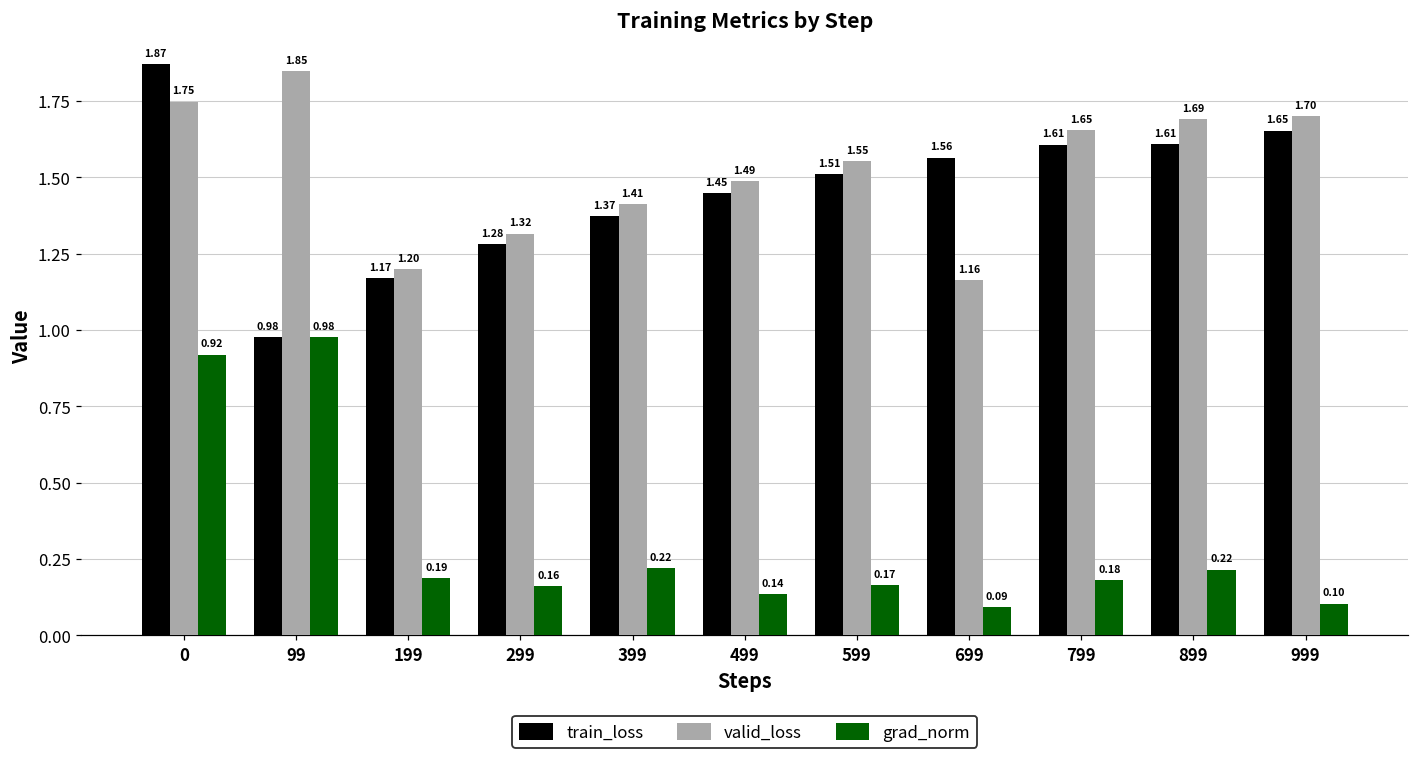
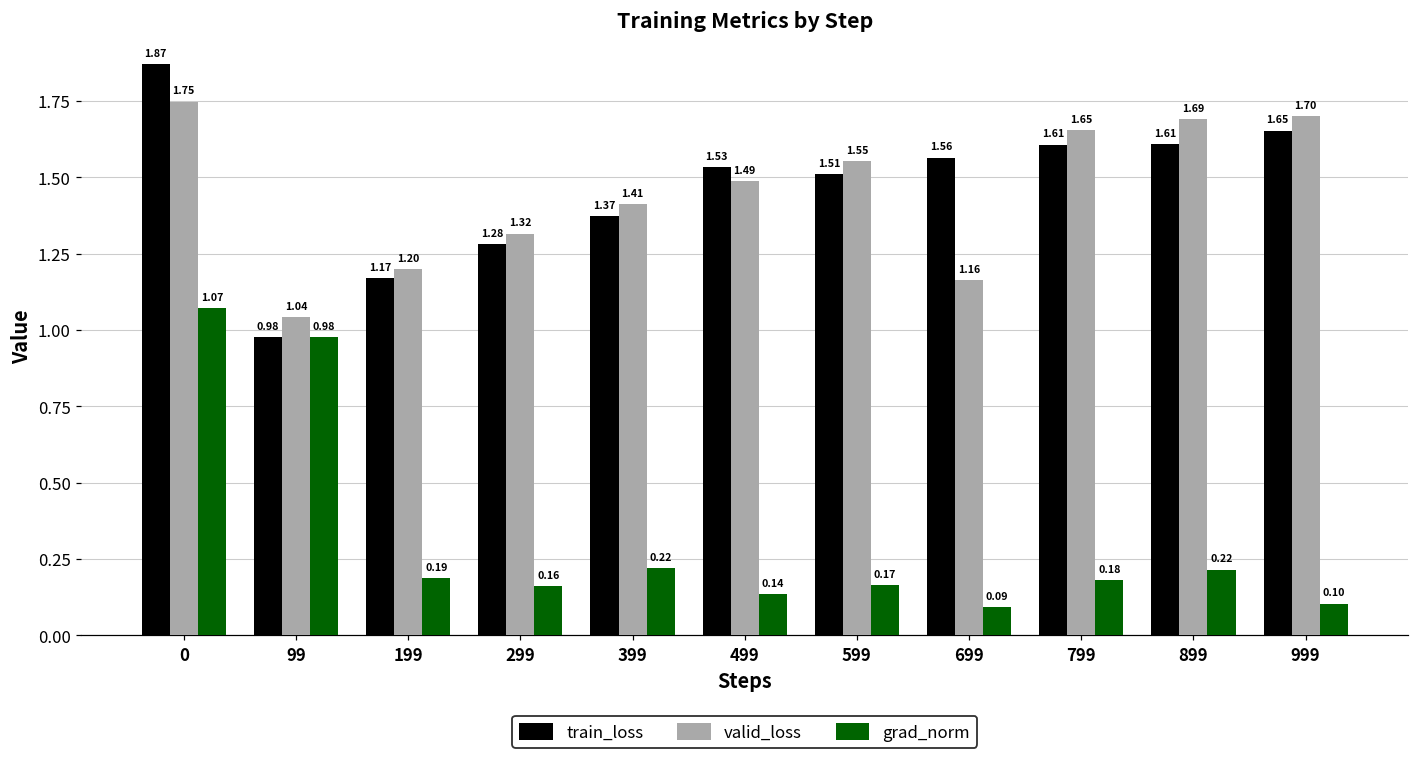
grad_norm, 0: 0.92 -> 1.07
valid_loss, 99: 1.85 -> 1.04
train_loss, 499: 1.45 -> 1.53
